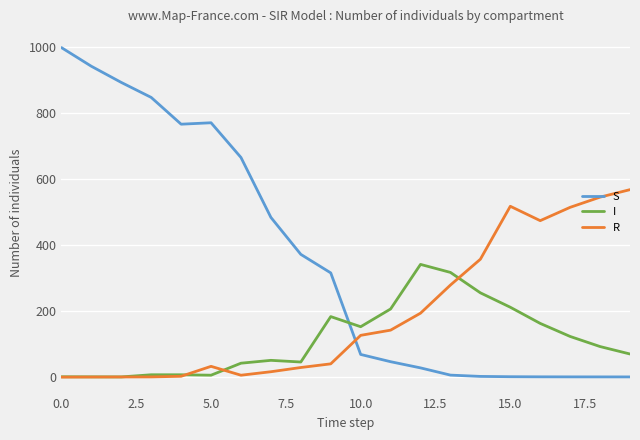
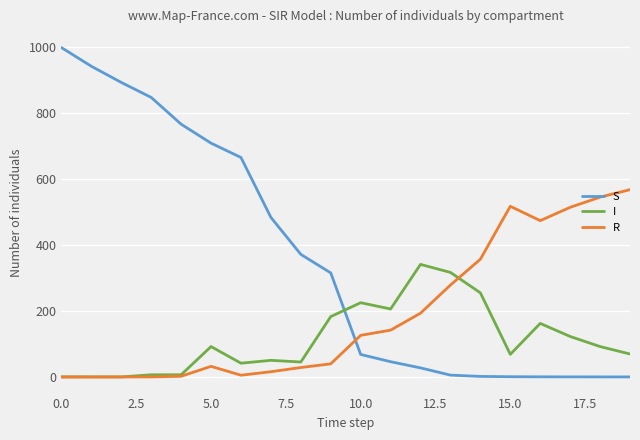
S, 5.0: 770 -> 710
I, 5.0: 10 -> 90
I, 10.0: 150 -> 230
I, 15.0: 210 -> 70
